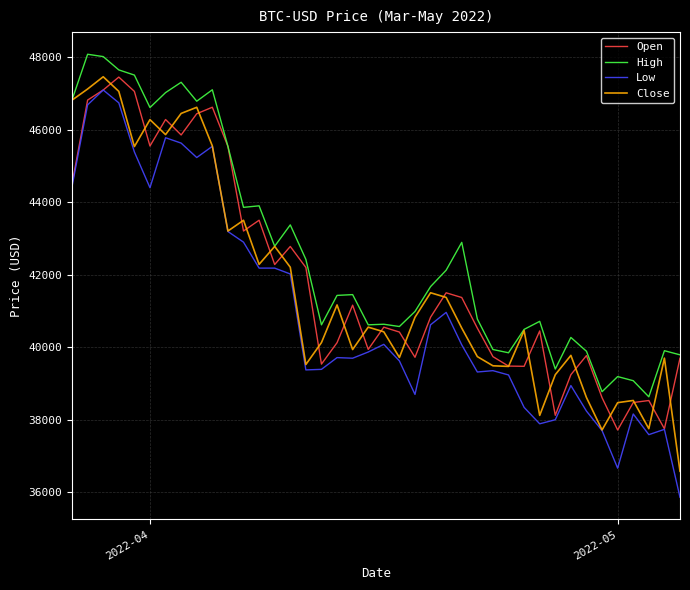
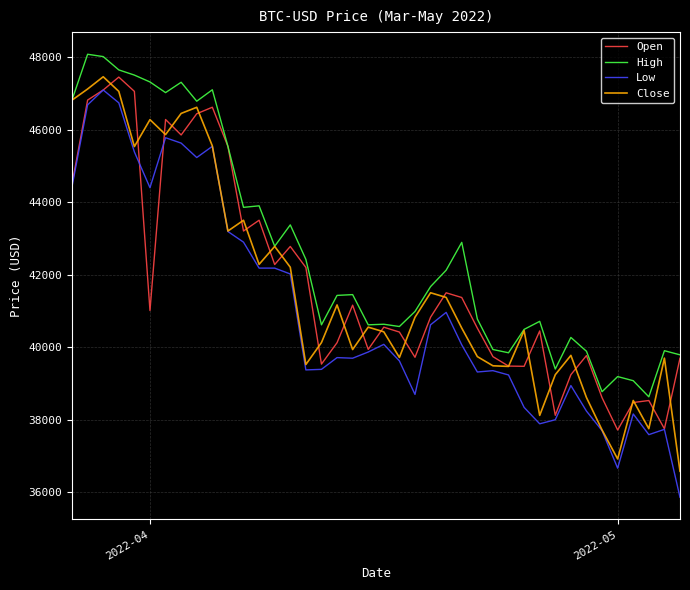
Open, 2022-04: 45600 -> 41000
High, 2022-04: 46600 -> 47300
Close, 2022-05: 38500 -> 36900
